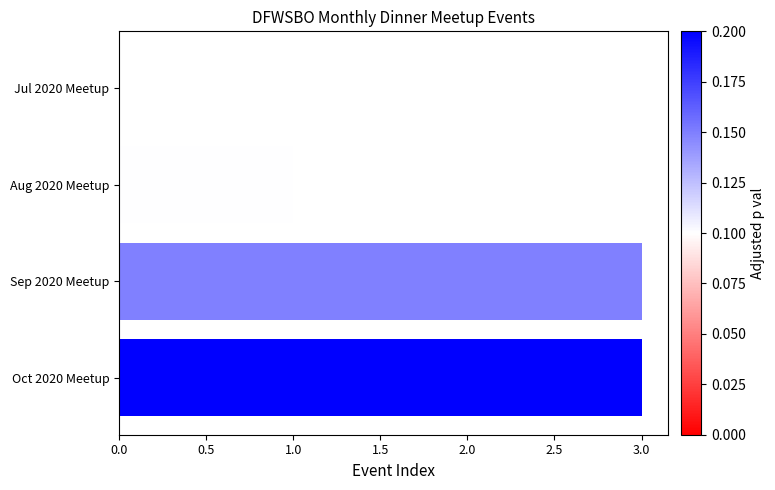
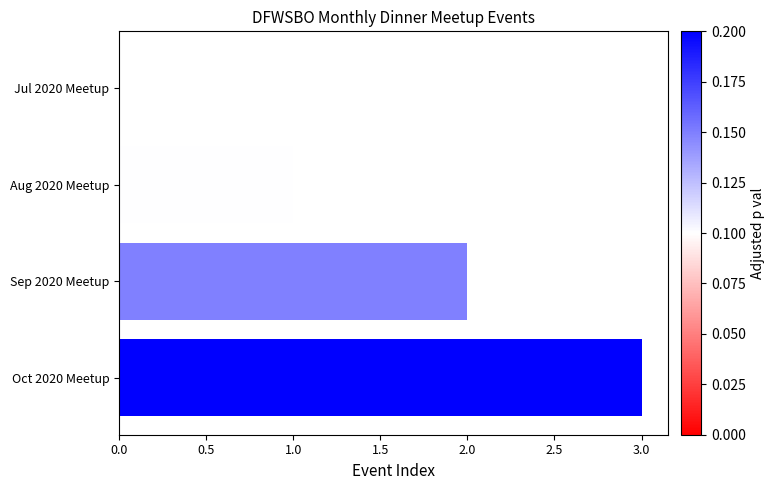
Sep 2020 Meetup: 3 -> 2
